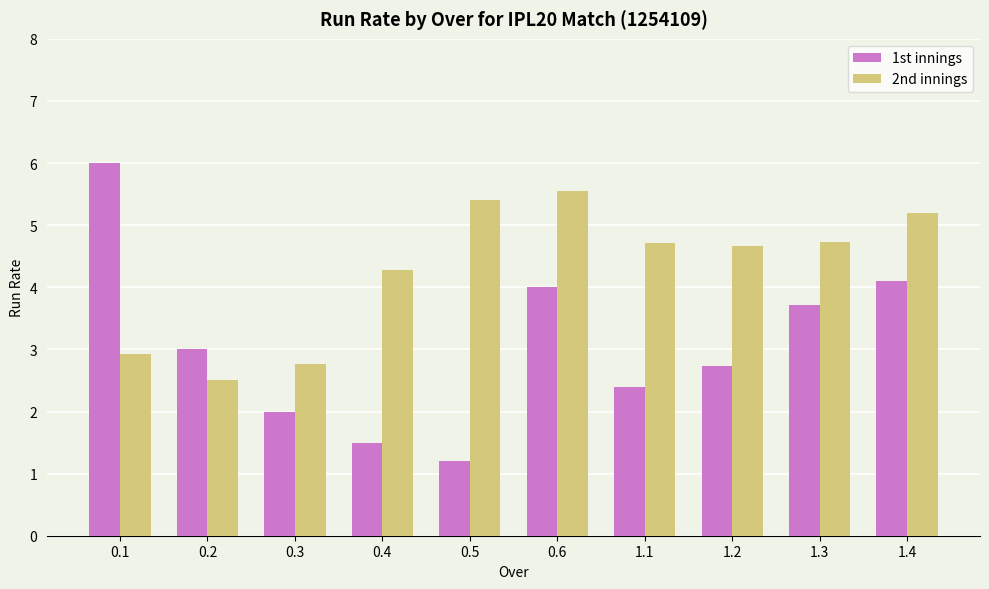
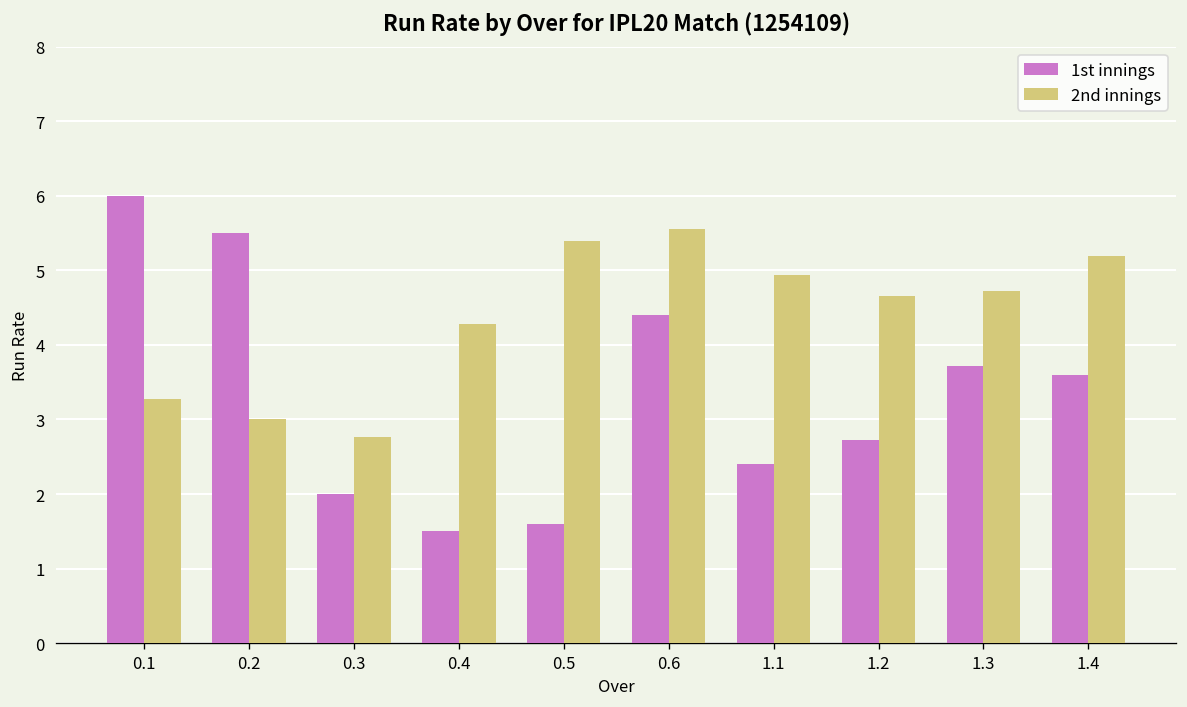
2nd innings, 0.1: 2.9 -> 3.3
1st innings, 0.2: 3.0 -> 5.5
2nd innings, 0.2: 2.5 -> 3.0
1st innings, 0.5: 1.2 -> 1.6
1st innings, 0.6: 4.0 -> 4.4
2nd innings, 1.1: 4.7 -> 4.9
1st innings, 1.4: 4.1 -> 3.6
